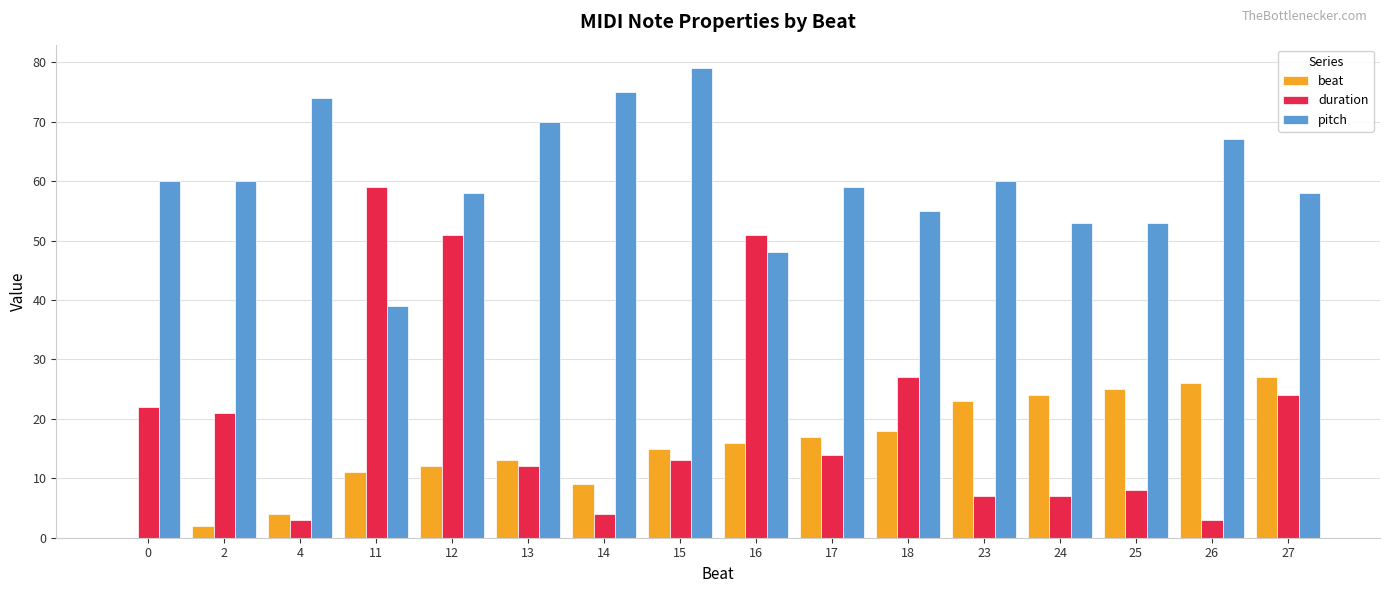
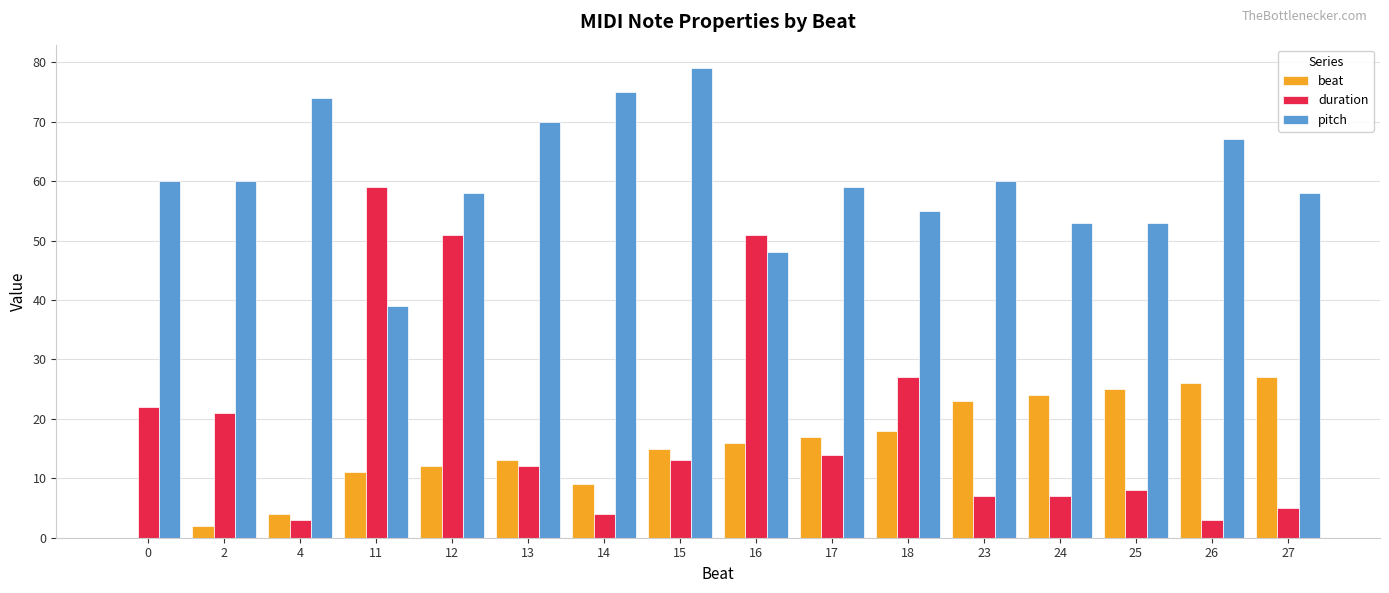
duration, 27: 24 -> 5
